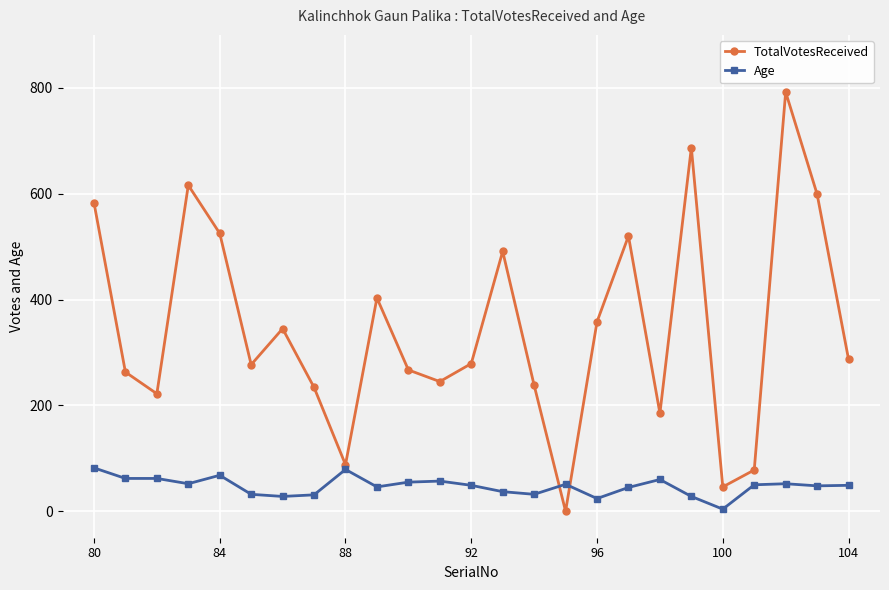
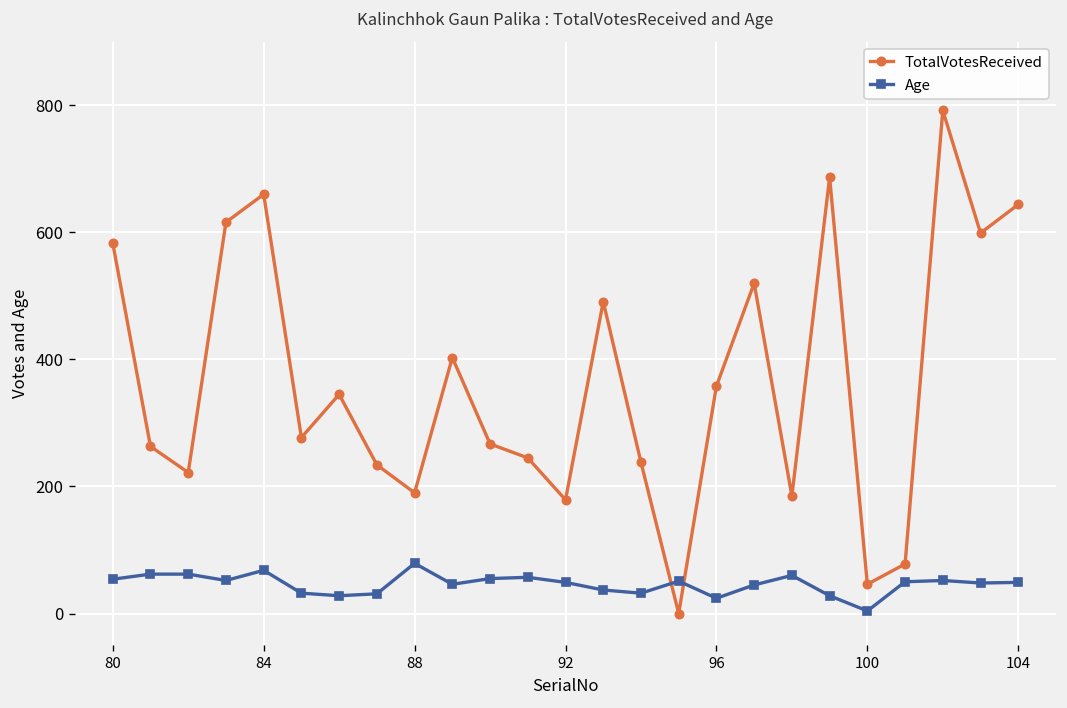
Age, 80: 80 -> 50
TotalVotesReceived, 84: 530 -> 660
TotalVotesReceived, 88: 90 -> 190
TotalVotesReceived, 92: 280 -> 180
TotalVotesReceived, 104: 290 -> 640
